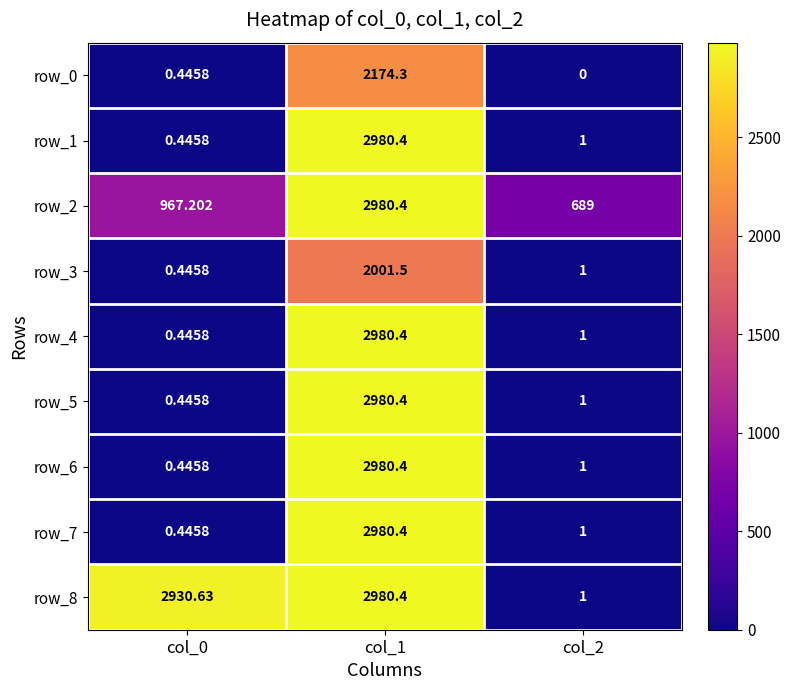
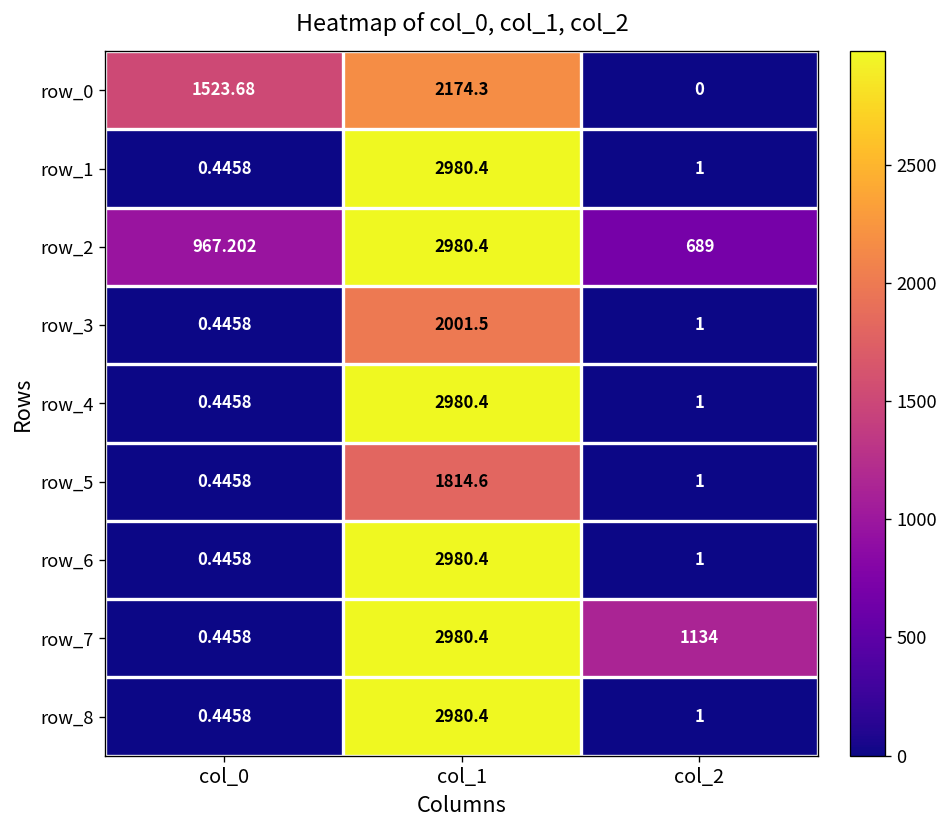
row_0, col_0: 0.4458 -> 1523.68
row_5, col_1: 2980.4 -> 1814.6
row_7, col_2: 1 -> 1134
row_8, col_0: 2930.63 -> 0.4458
